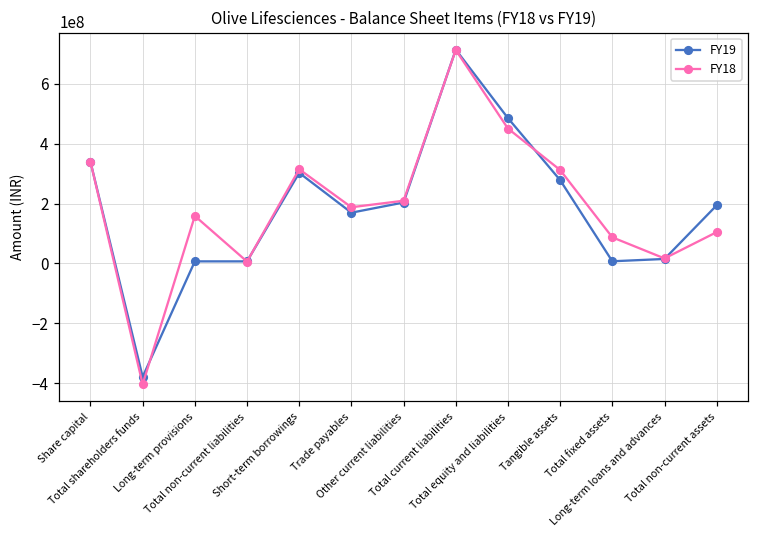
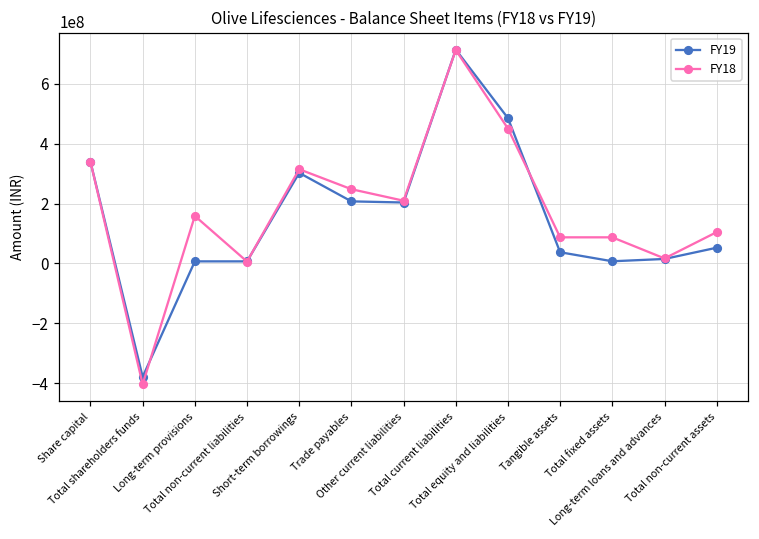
FY19, Trade payables: 170000000 -> 210000000
FY18, Trade payables: 190000000 -> 250000000
FY19, Tangible assets: 280000000 -> 40000000
FY18, Tangible assets: 310000000 -> 90000000
FY19, Total non-current assets: 190000000 -> 50000000
